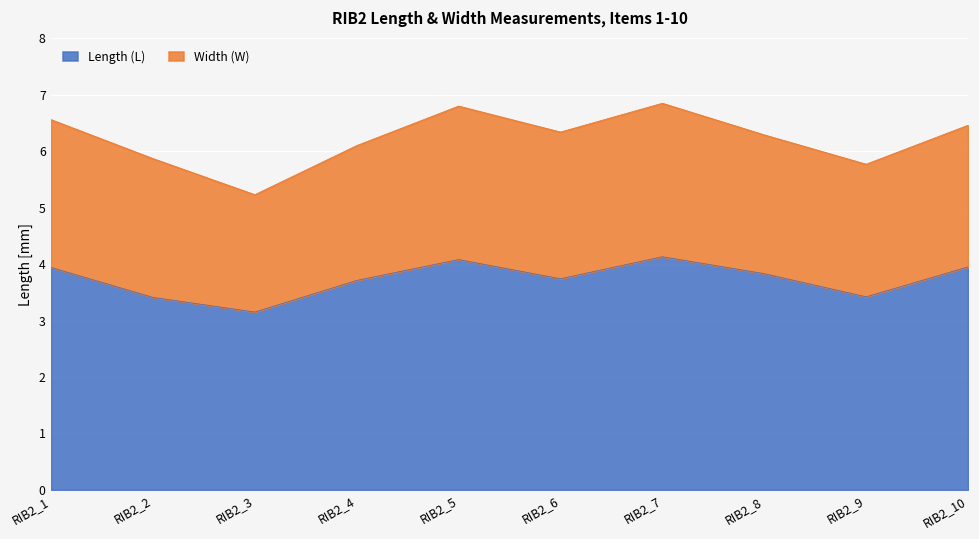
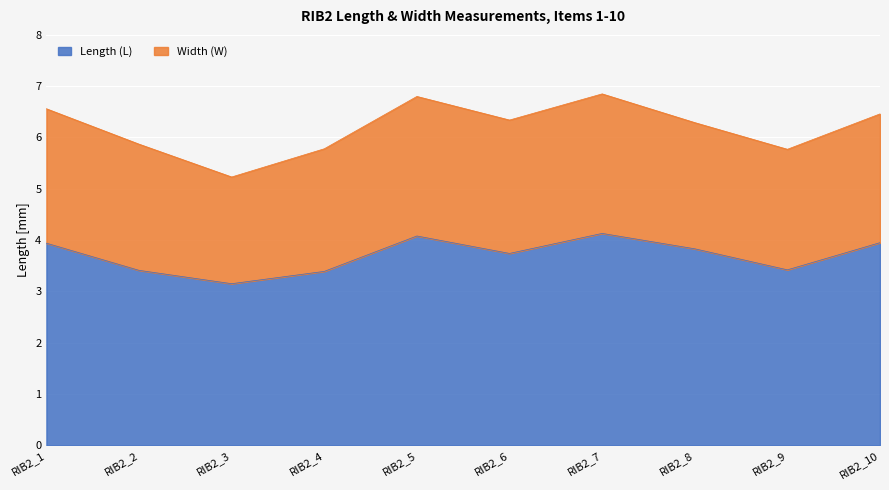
Length (L), RIB2_4: 3.7 -> 3.4
